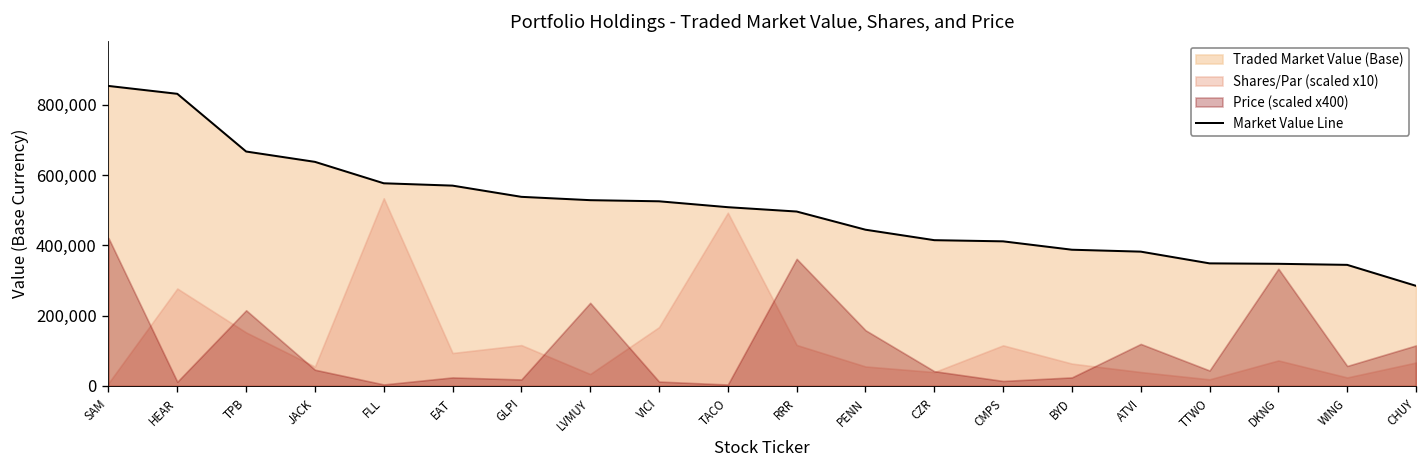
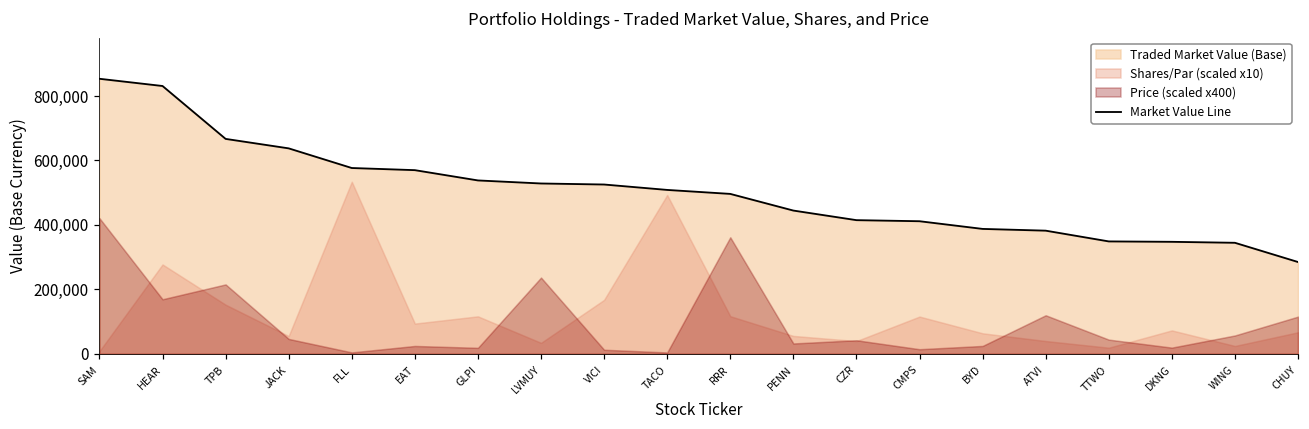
Price (scaled x400), HEAR: 10,000 -> 170,000
Price (scaled x400), PENN: 160,000 -> 30,000
Price (scaled x400), DKNG: 330,000 -> 20,000
